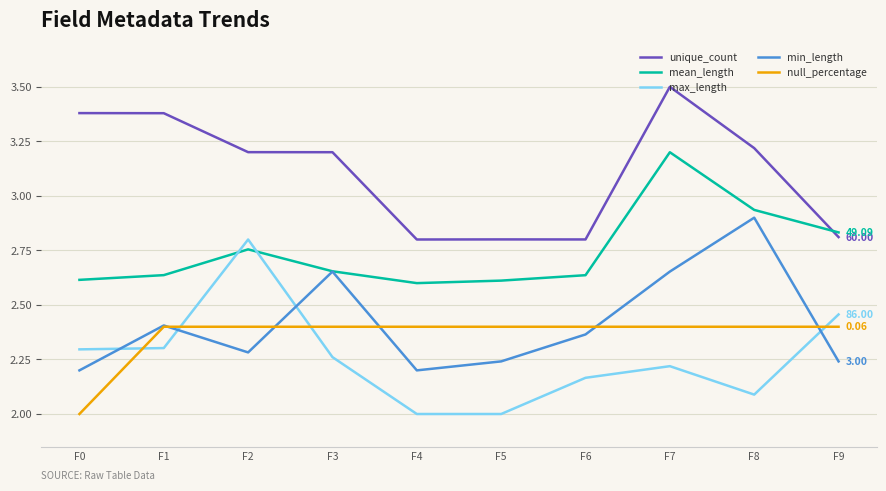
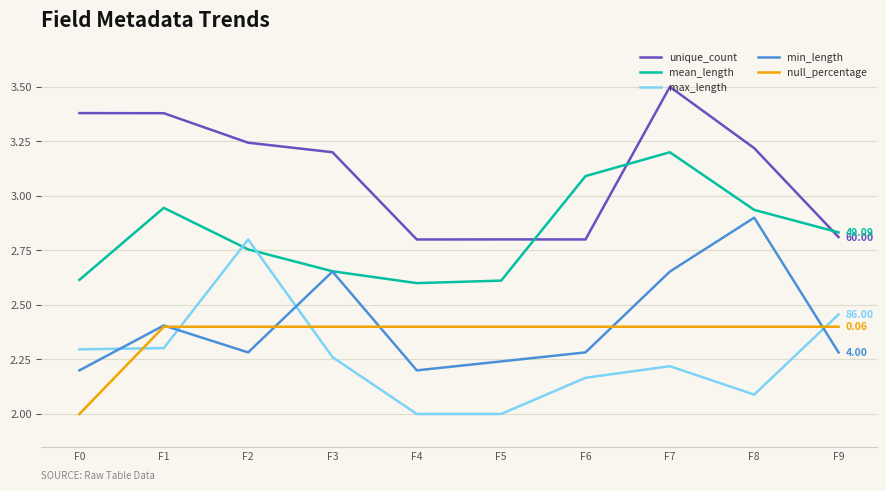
mean_length, F1: 2.64 -> 2.95
unique_count, F2: 3.20 -> 3.24
mean_length, F6: 2.64 -> 3.09
min_length, F6: 2.36 -> 2.28
min_length, F9: 3.00 -> 4.00
